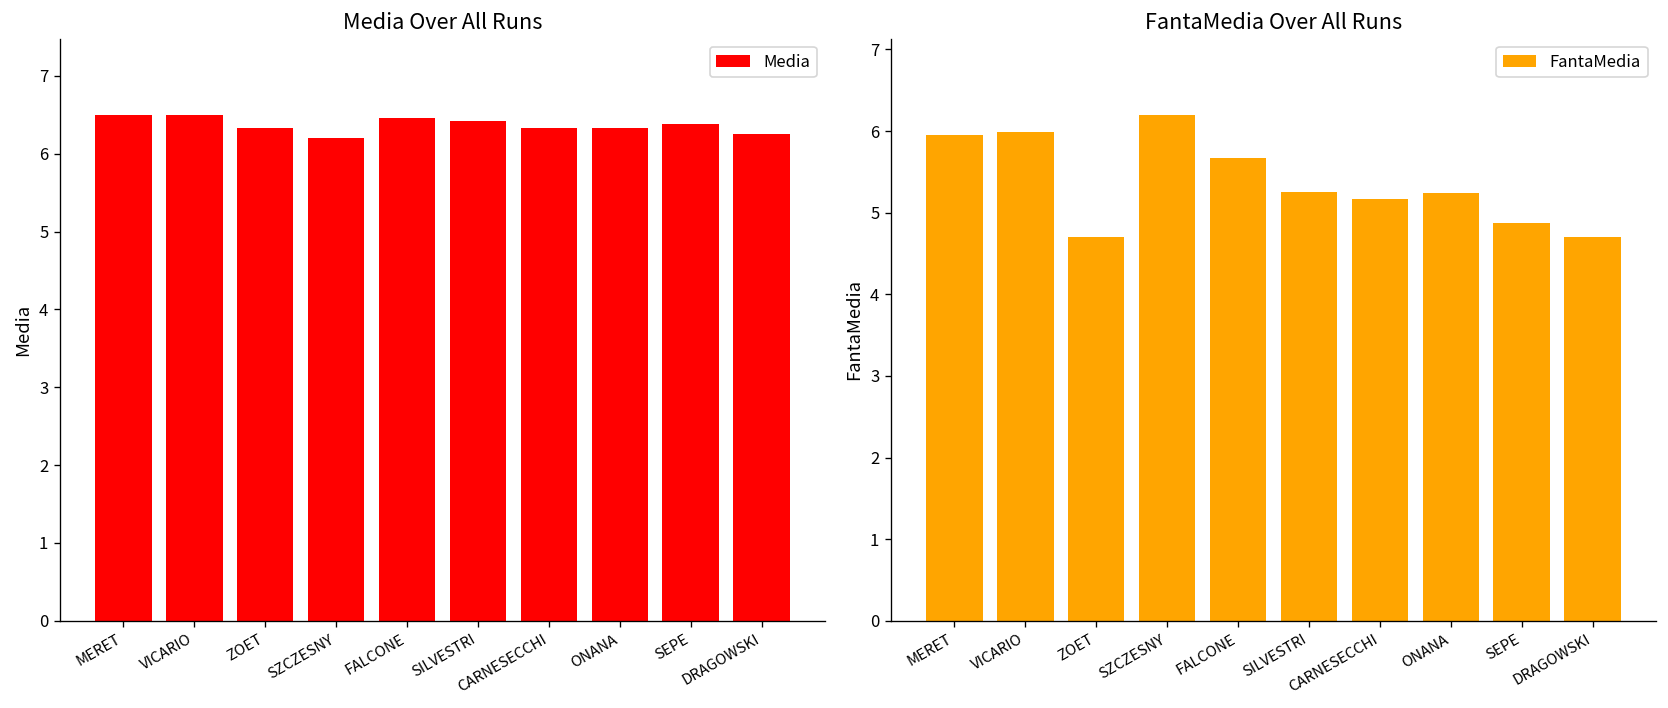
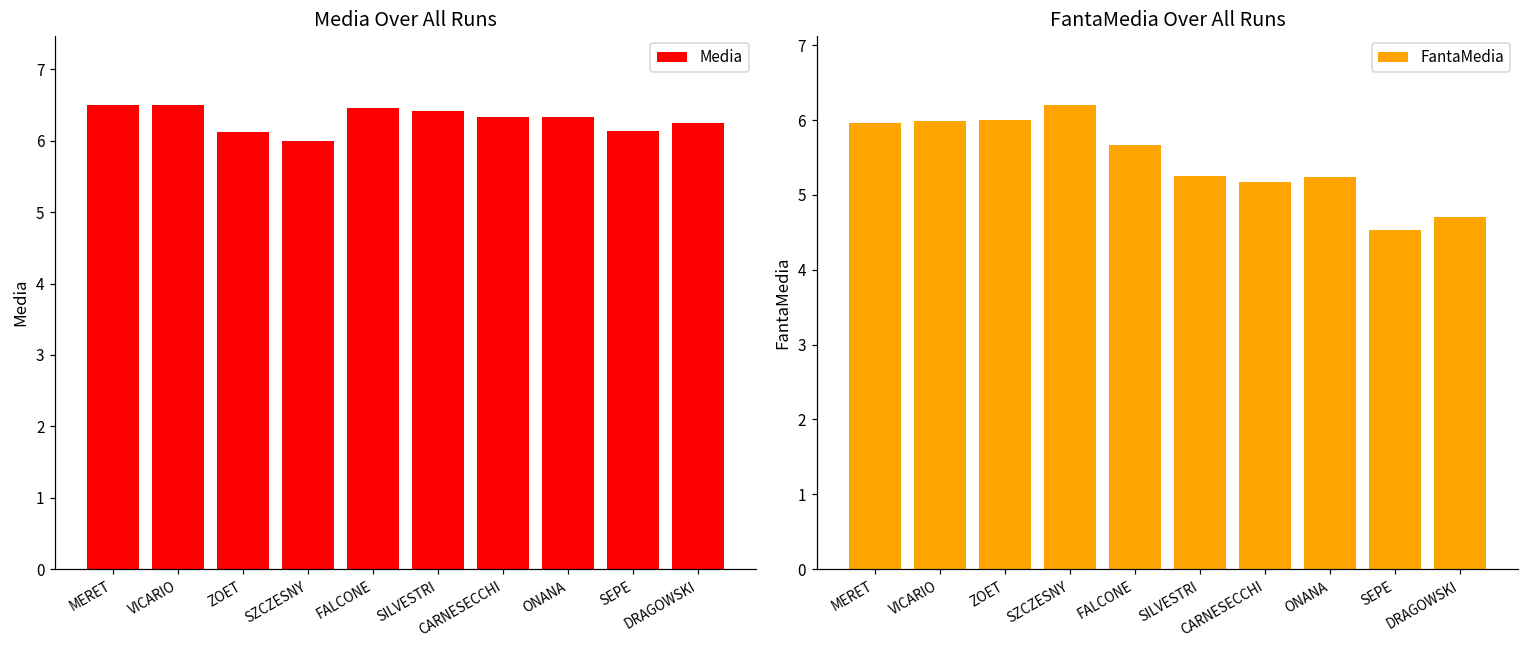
Media Over All Runs, ZOET: 6.3 -> 6.1
Media Over All Runs, SZCZESNY: 6.2 -> 6.0
Media Over All Runs, SEPE: 6.4 -> 6.1
FantaMedia Over All Runs, ZOET: 4.7 -> 6.0
FantaMedia Over All Runs, SEPE: 4.9 -> 4.5
